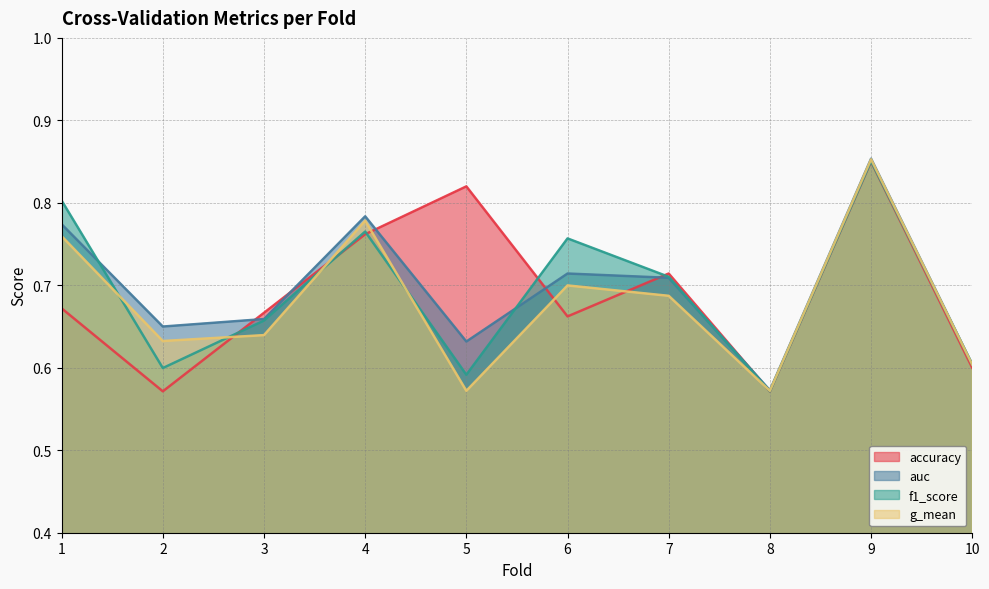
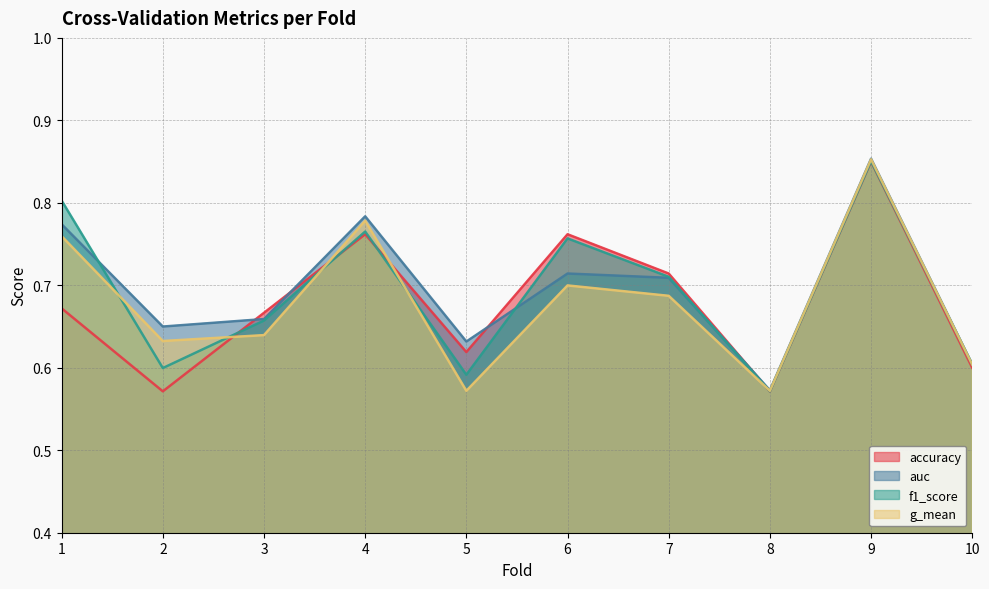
accuracy, 5: 0.82 -> 0.62
accuracy, 6: 0.66 -> 0.76
